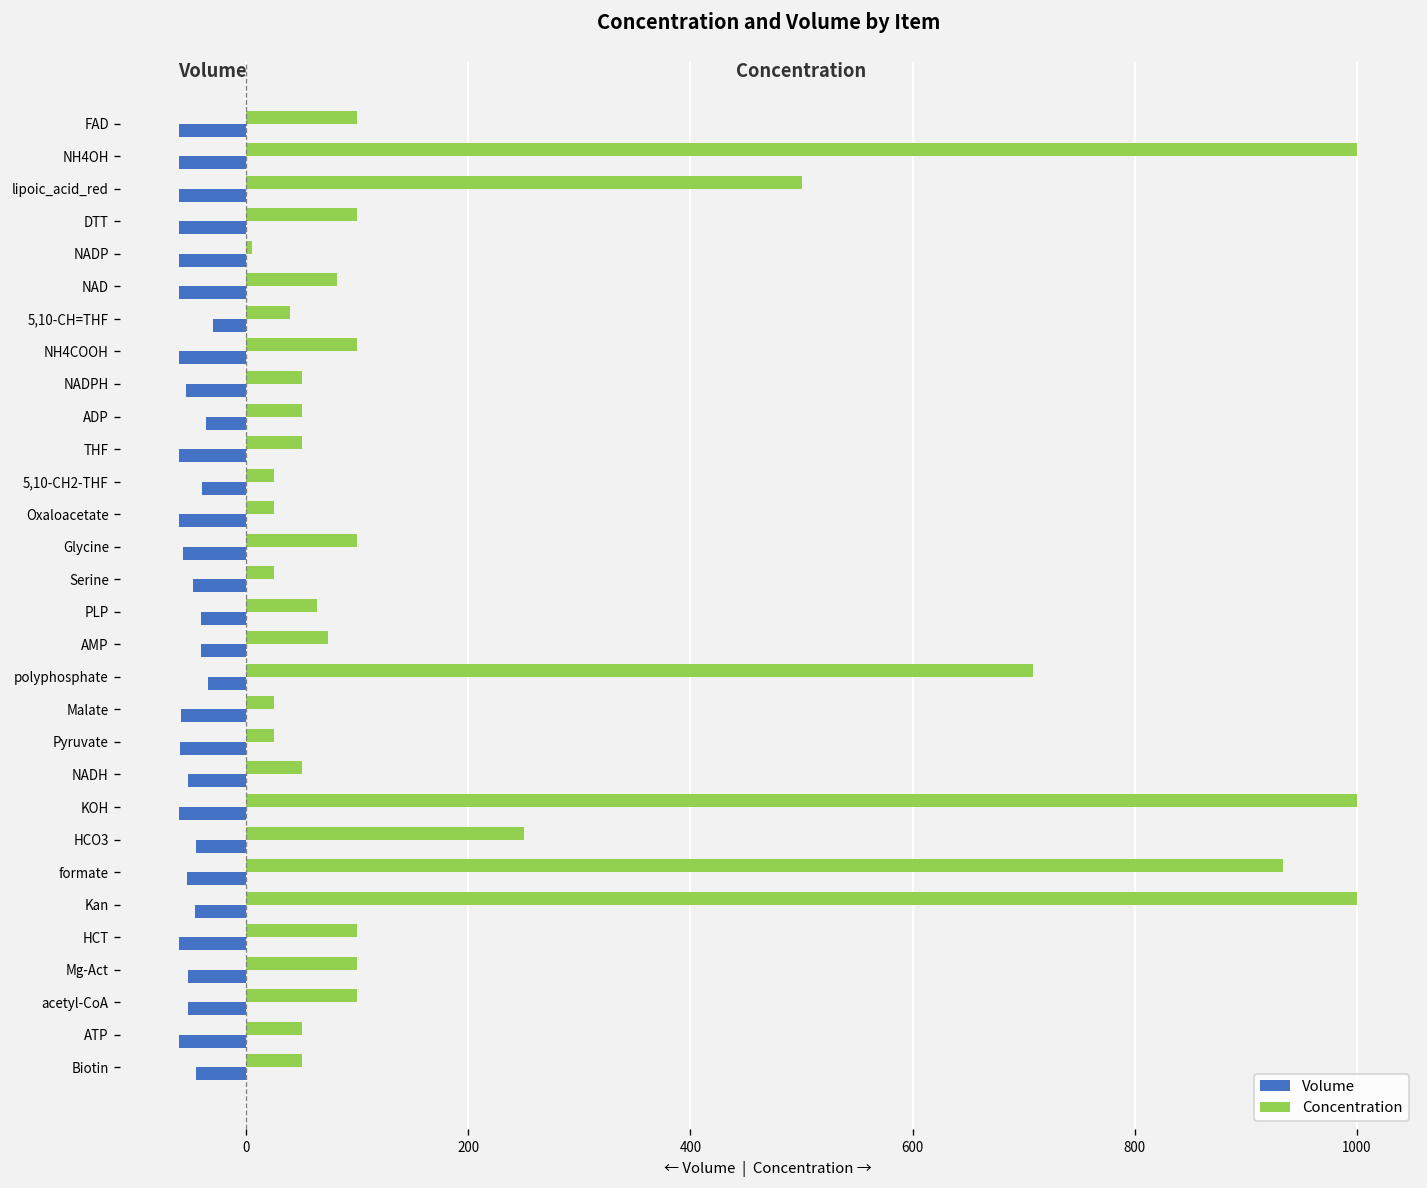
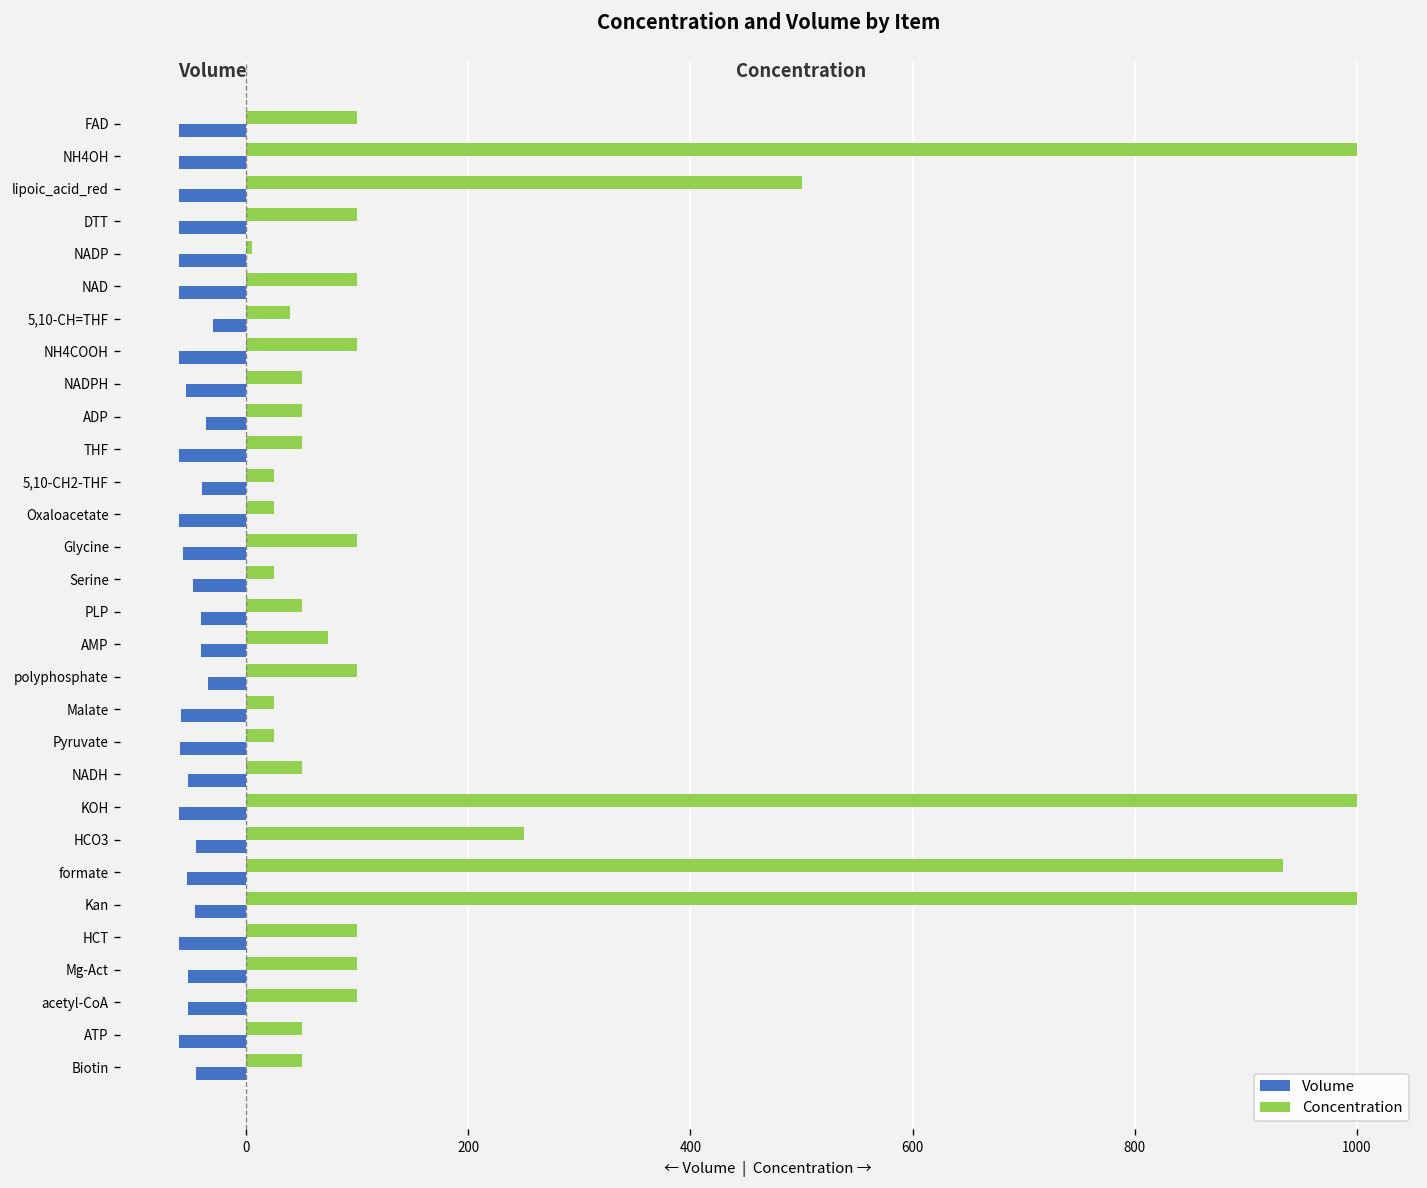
Concentration, NAD: 80 -> 100
Concentration, PLP: 60 -> 50
Concentration, polyphosphate: 710 -> 100
